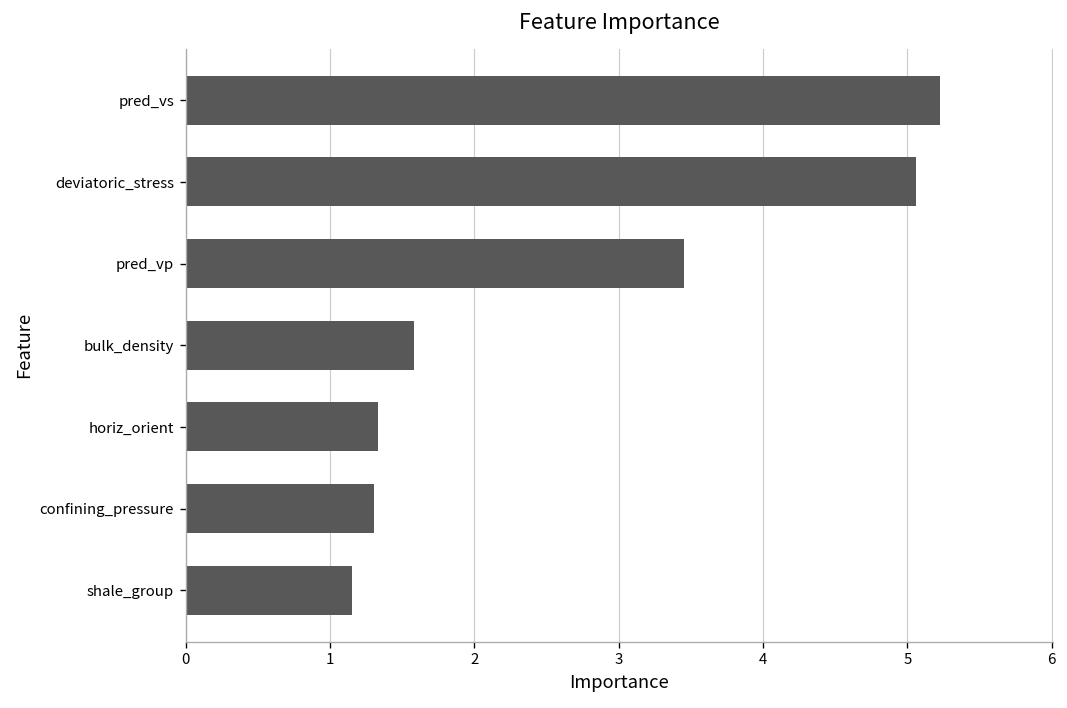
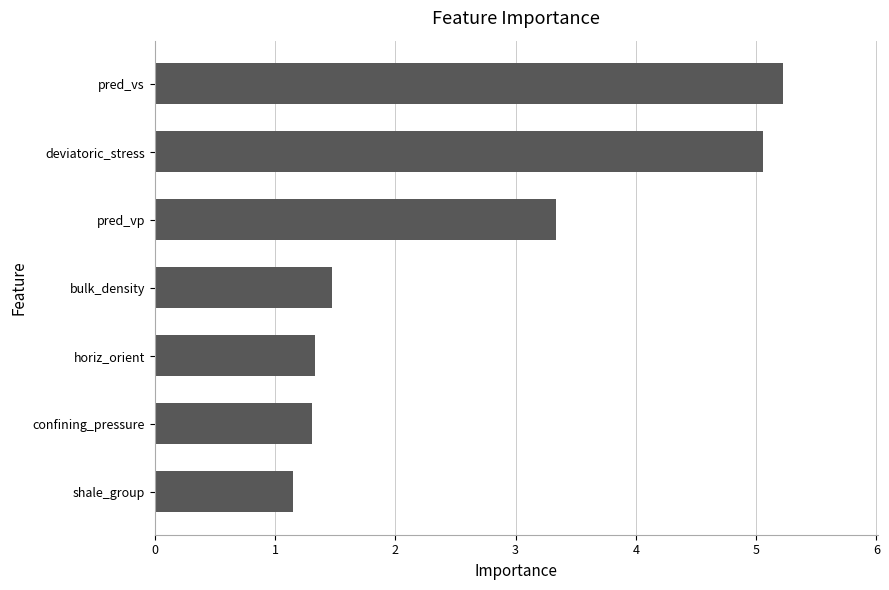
pred_vp: 3.45 -> 3.34
bulk_density: 1.59 -> 1.48
